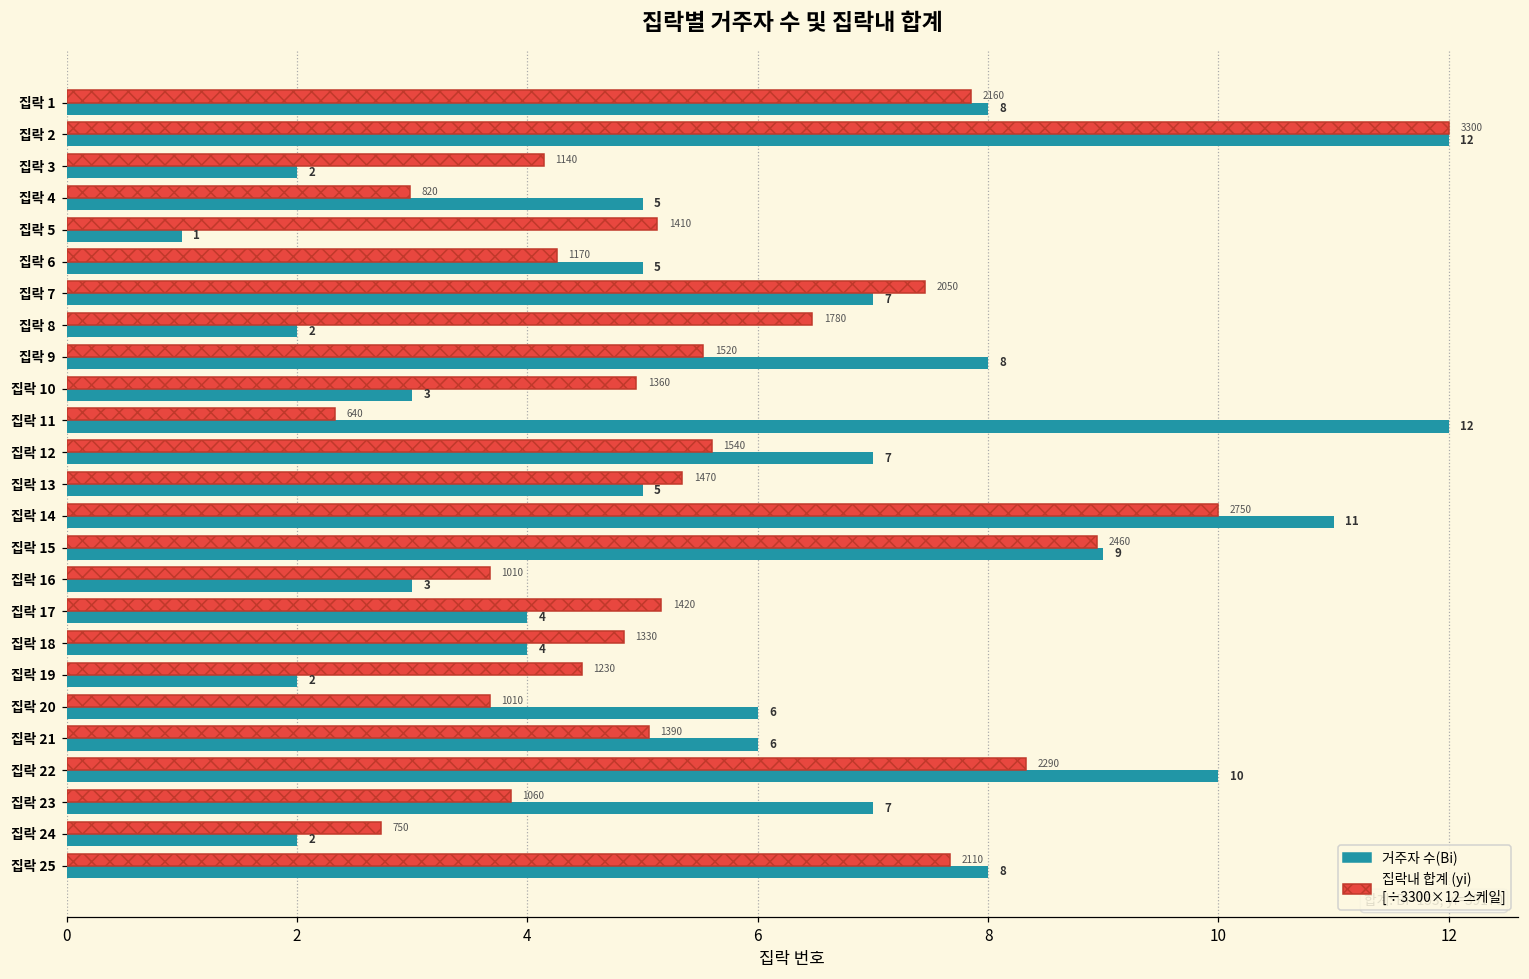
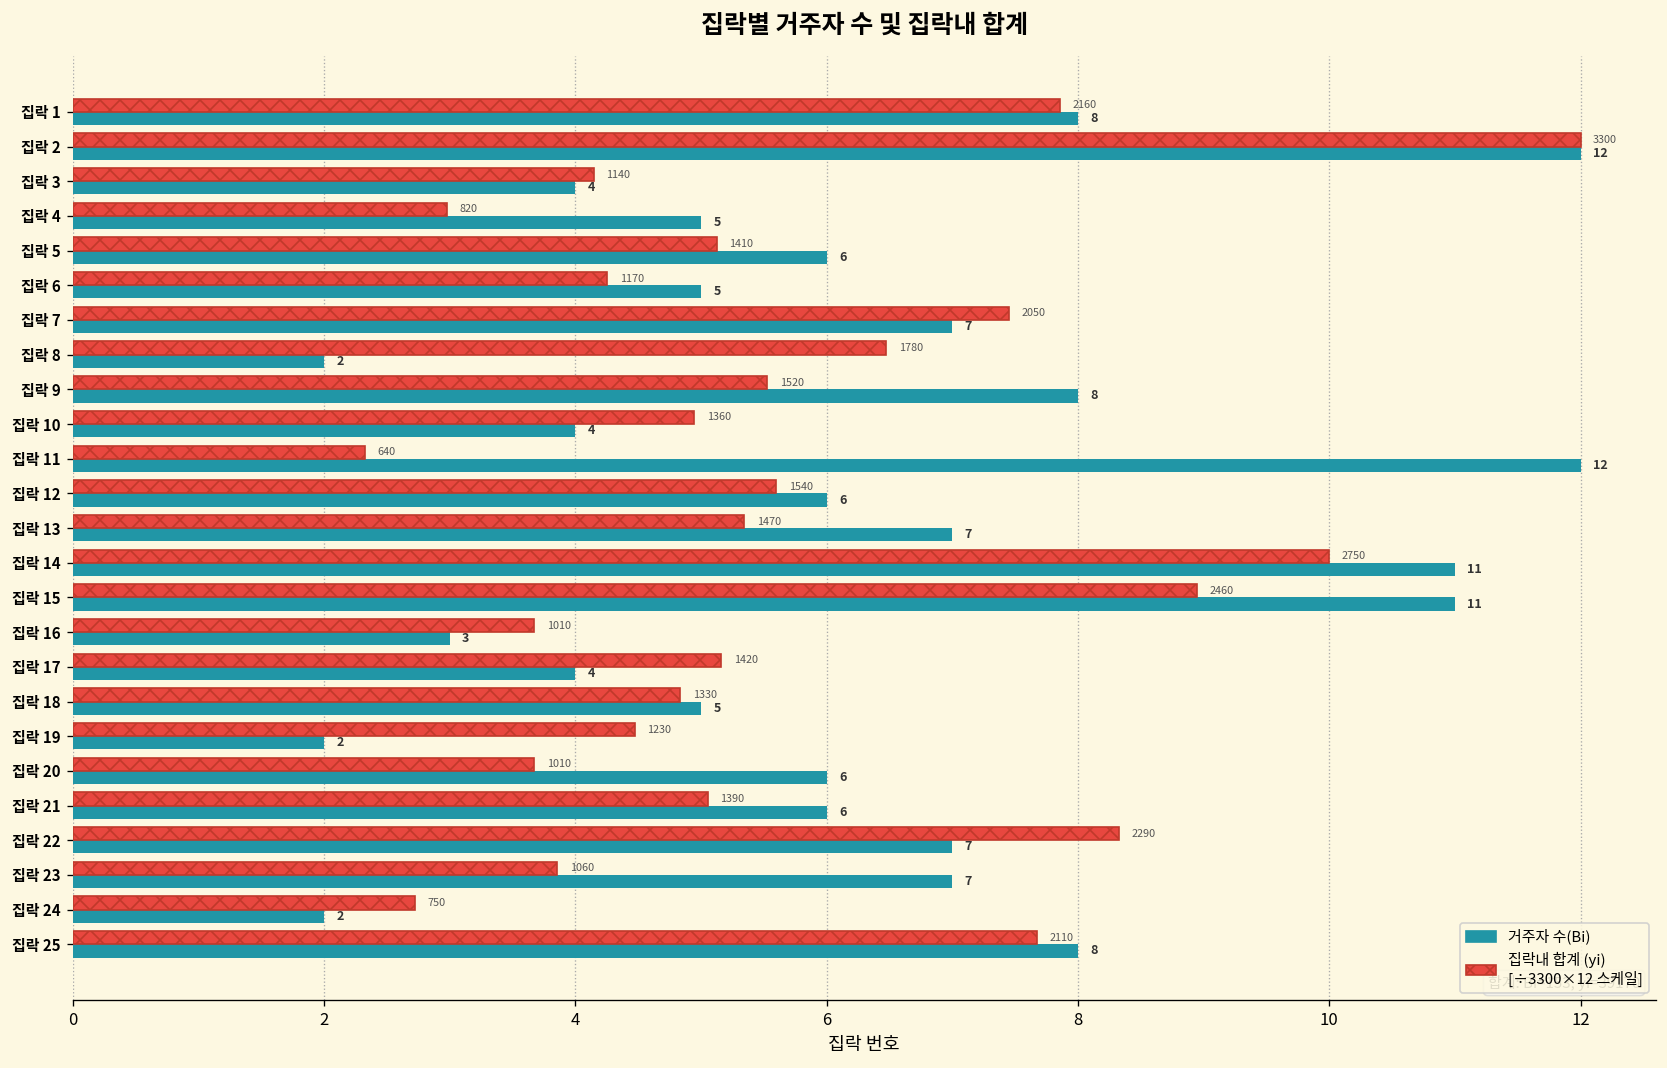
거주자 수(Bi), 집락 3: 2 -> 4
거주자 수(Bi), 집락 5: 1 -> 6
거주자 수(Bi), 집락 10: 3 -> 4
거주자 수(Bi), 집락 12: 7 -> 6
거주자 수(Bi), 집락 13: 5 -> 7
거주자 수(Bi), 집락 15: 9 -> 11
거주자 수(Bi), 집락 18: 4 -> 5
거주자 수(Bi), 집락 22: 10 -> 7
